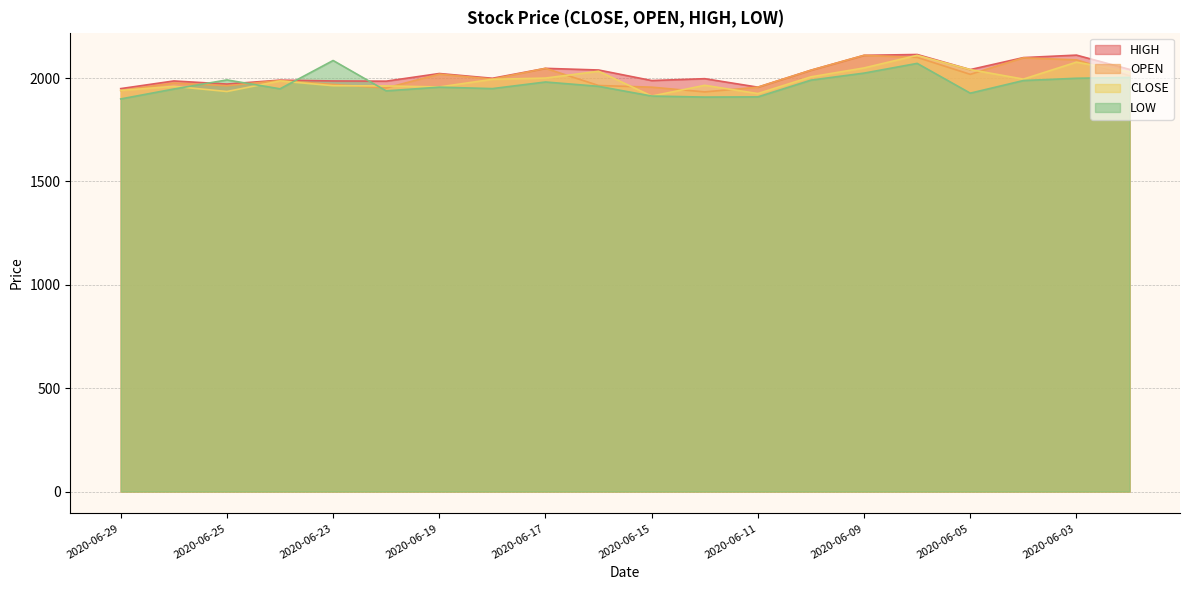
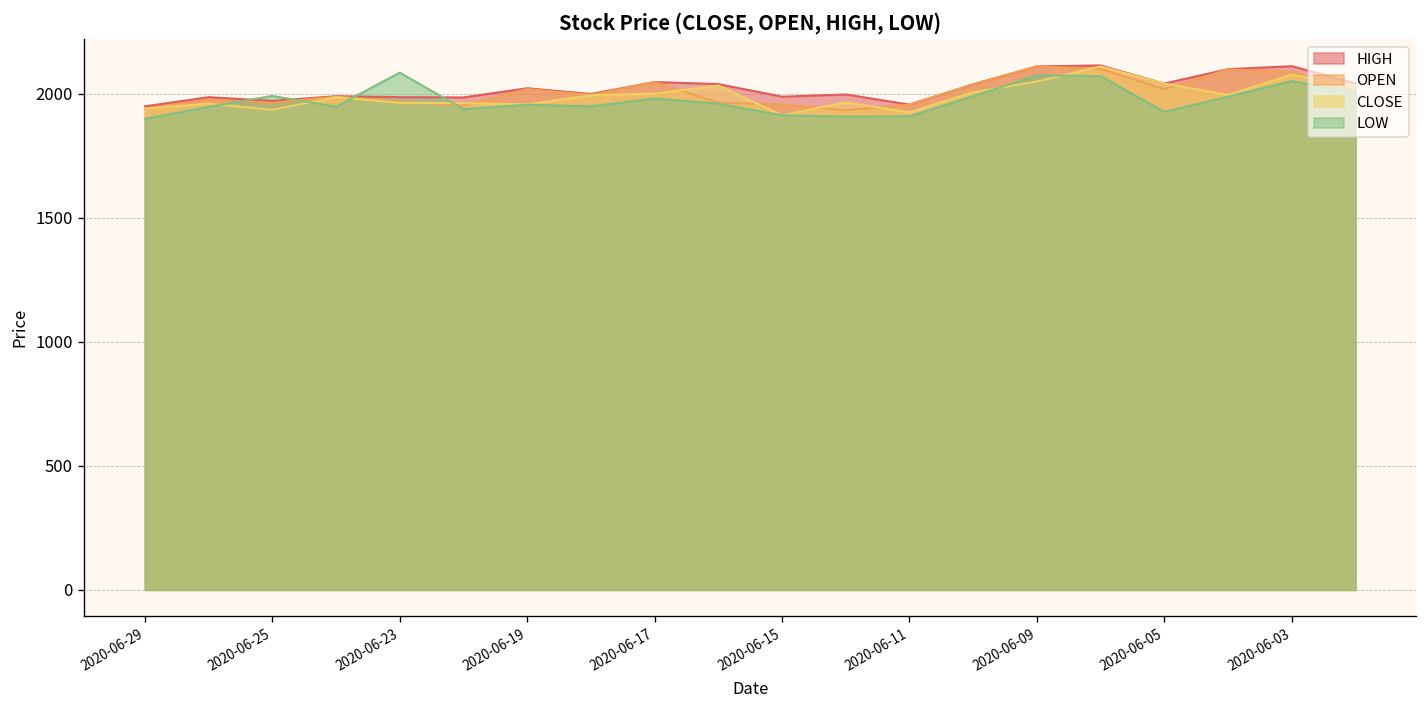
LOW, 2020-06-09: 2020 -> 2070
LOW, 2020-06-03: 2000 -> 2050
